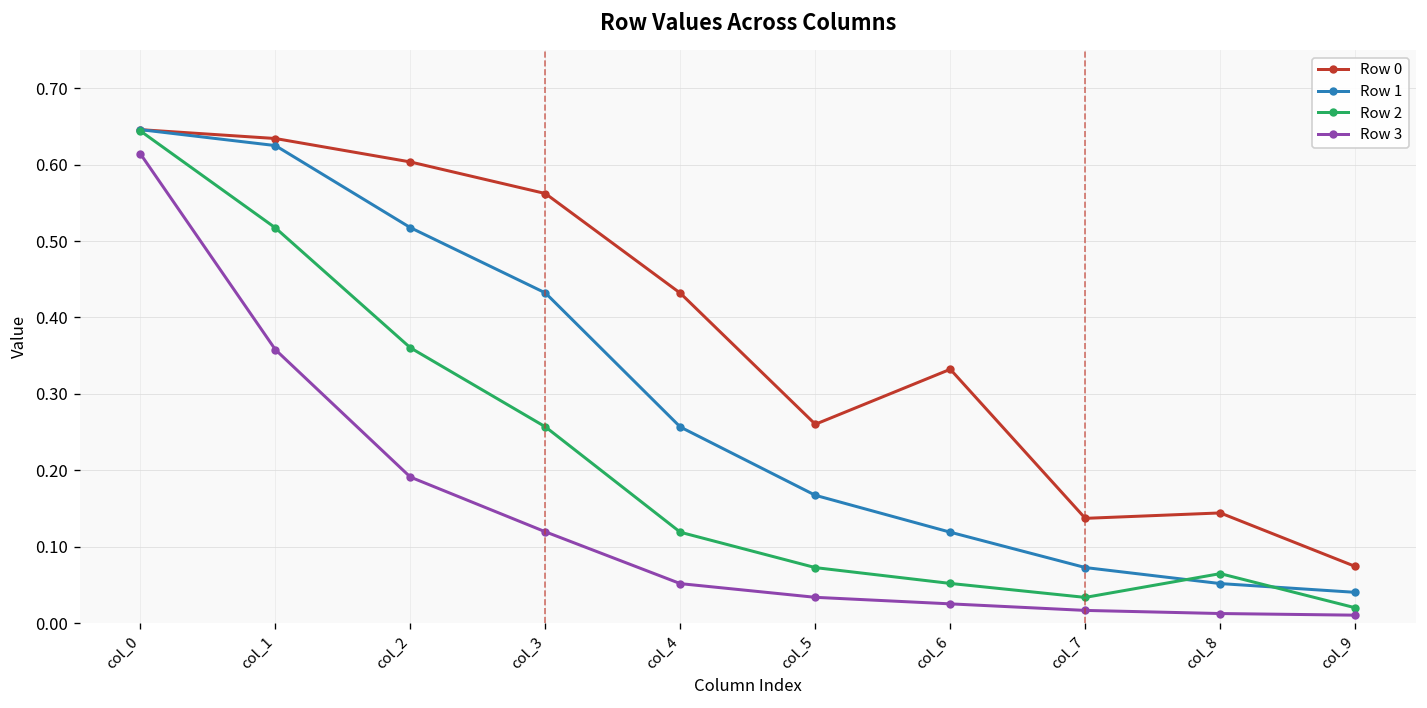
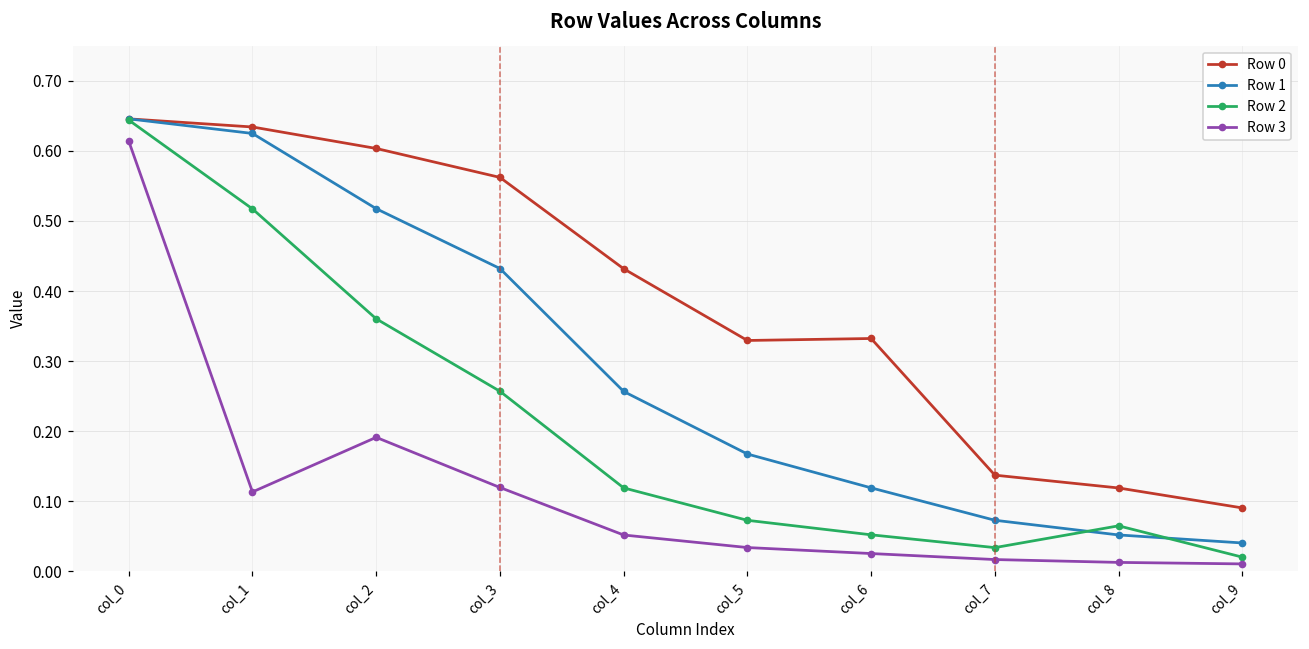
Row 3, col_1: 0.36 -> 0.11
Row 0, col_5: 0.26 -> 0.33
Row 0, col_8: 0.14 -> 0.12
Row 0, col_9: 0.07 -> 0.09
